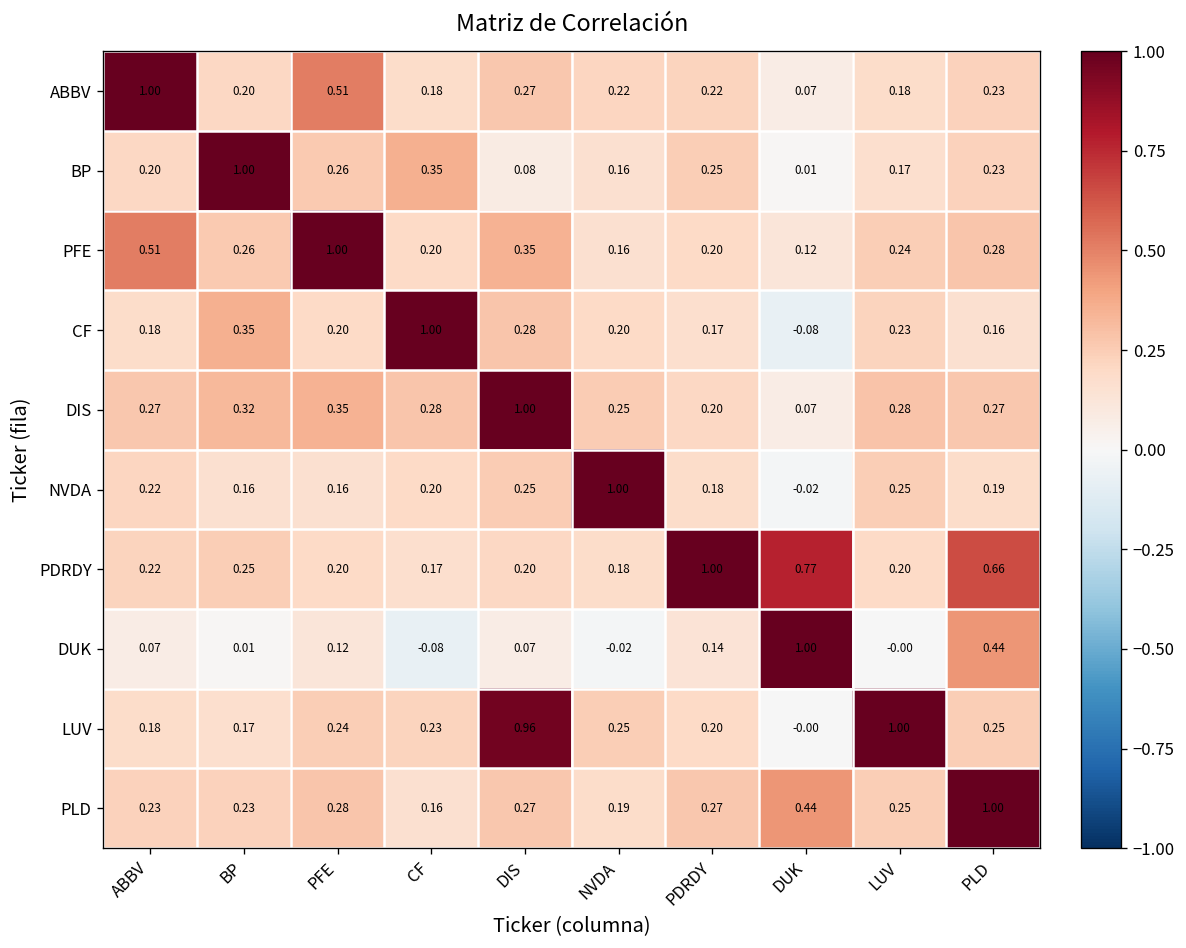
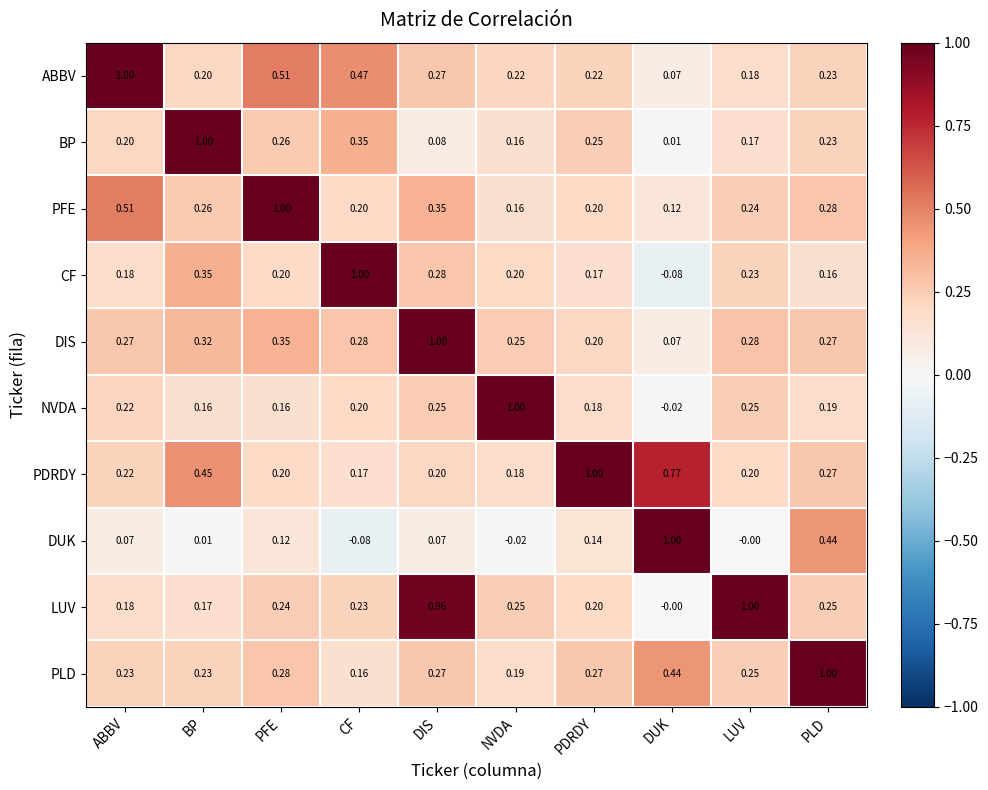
ABBV, CF: 0.18 -> 0.47
PDRDY, BP: 0.25 -> 0.45
PDRDY, PLD: 0.66 -> 0.27
